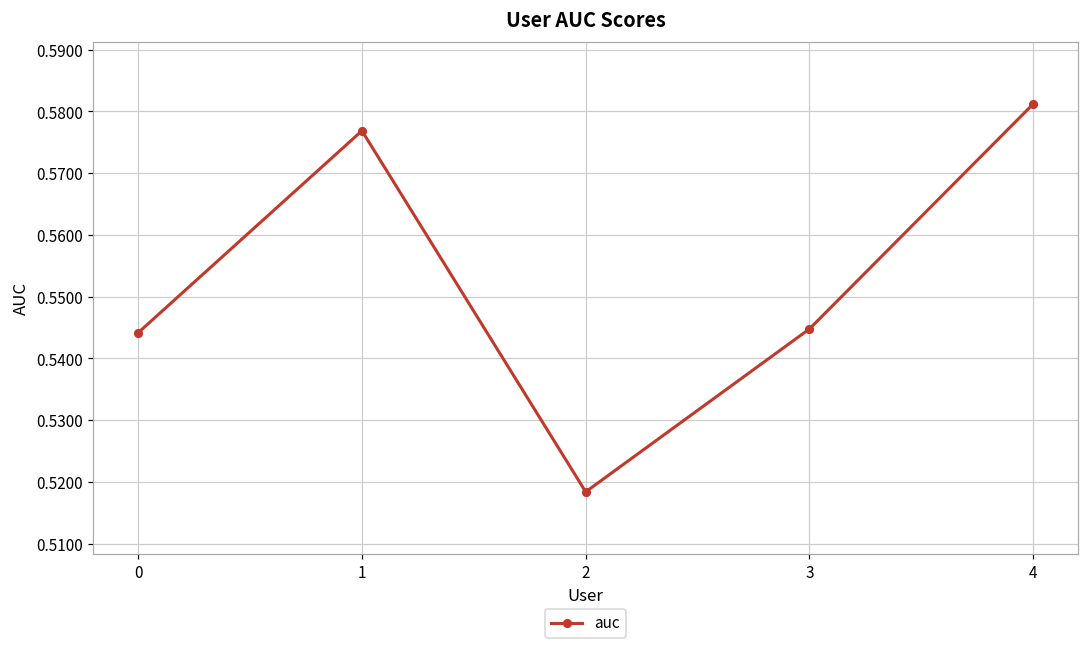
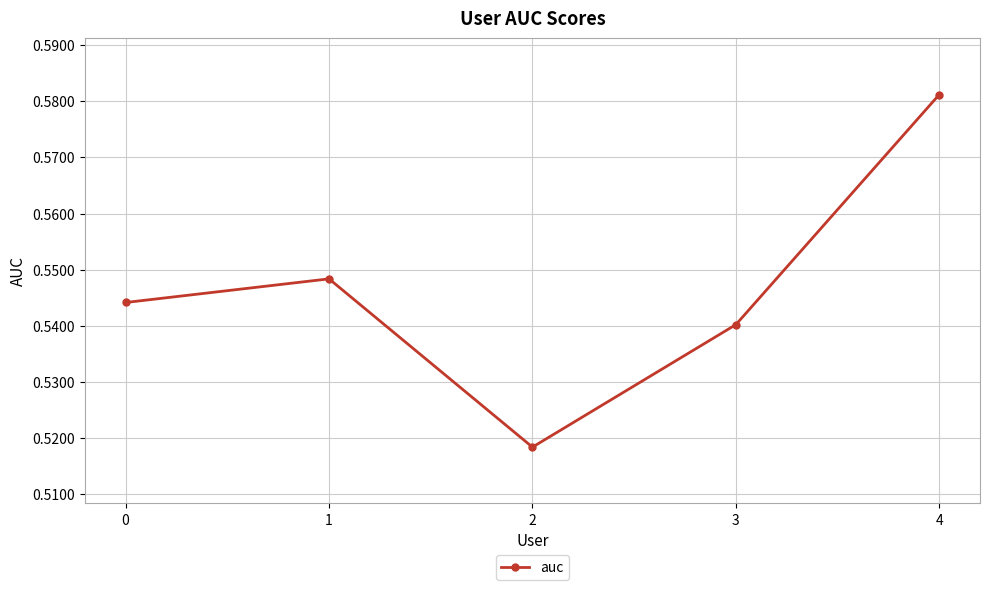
1: 0.577 -> 0.548
3: 0.545 -> 0.540
